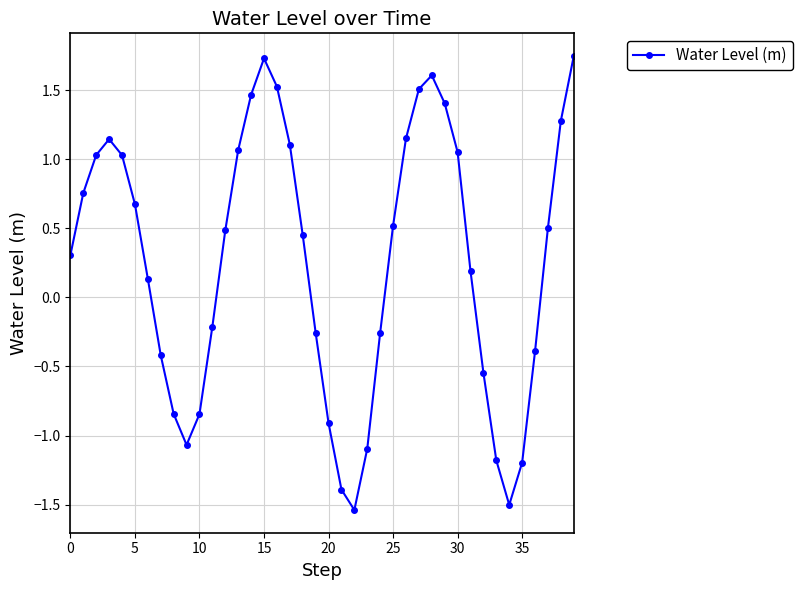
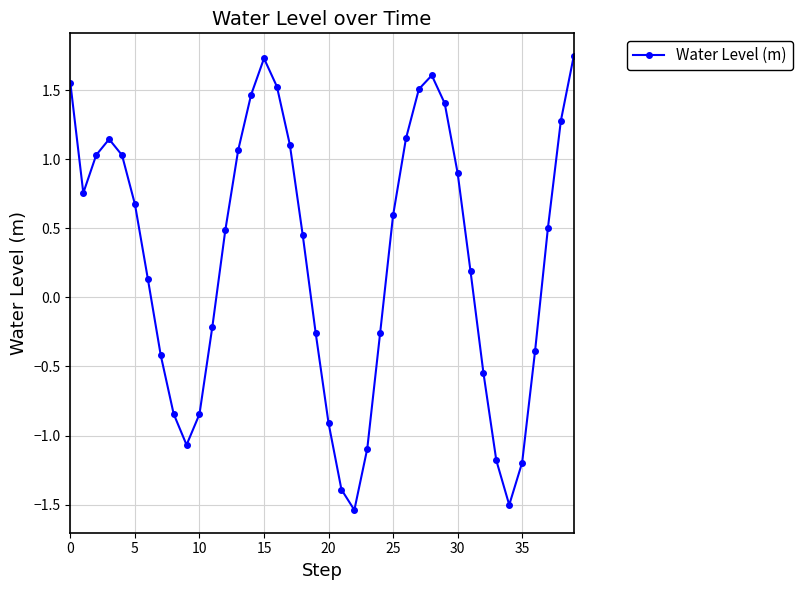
0: 0.31 -> 1.55
25: 0.52 -> 0.59
30: 1.05 -> 0.90
